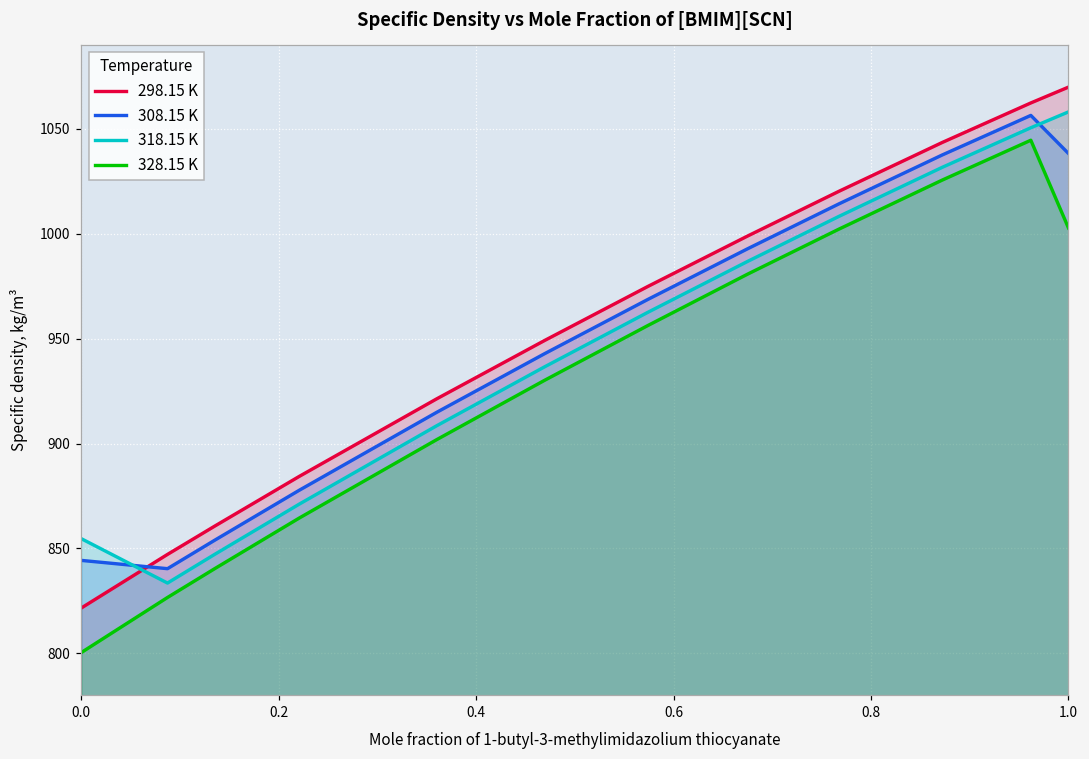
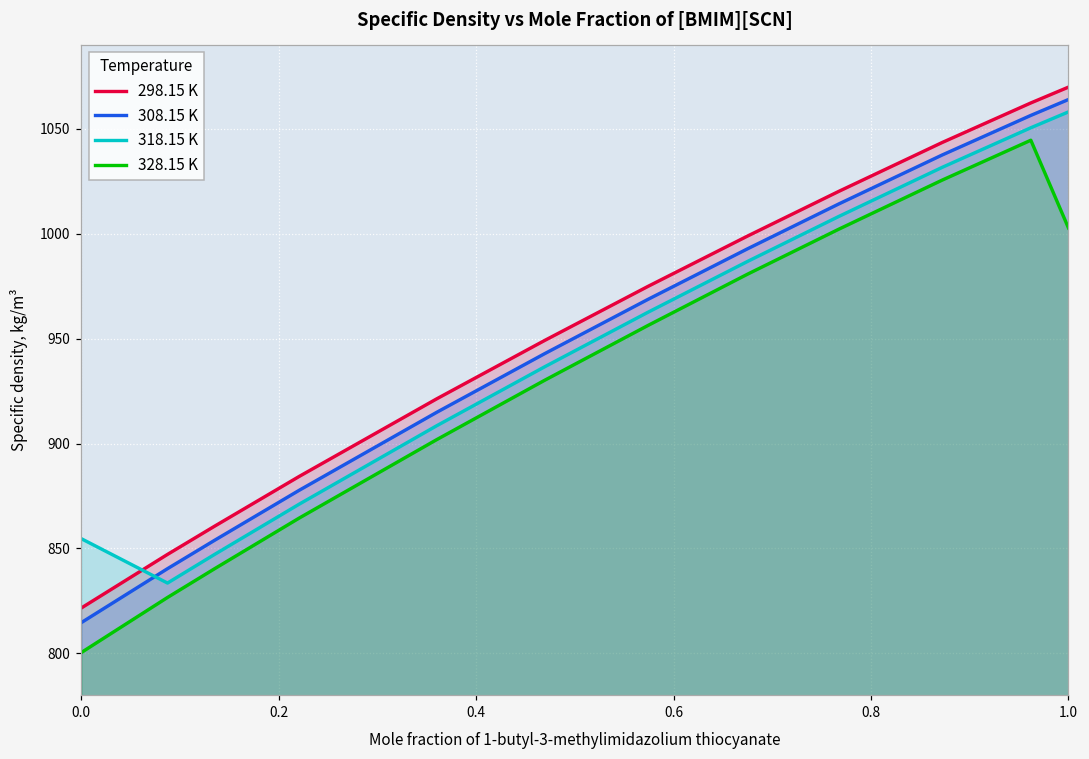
308.15 K, 0.0: 844 -> 815
308.15 K, 1.0: 1038 -> 1064
